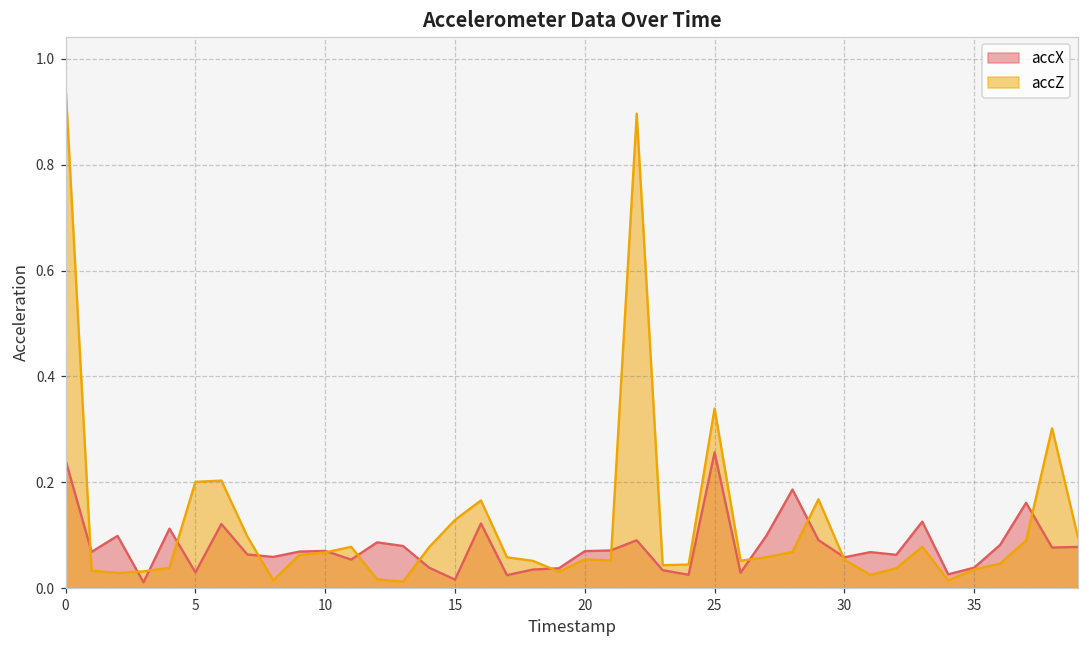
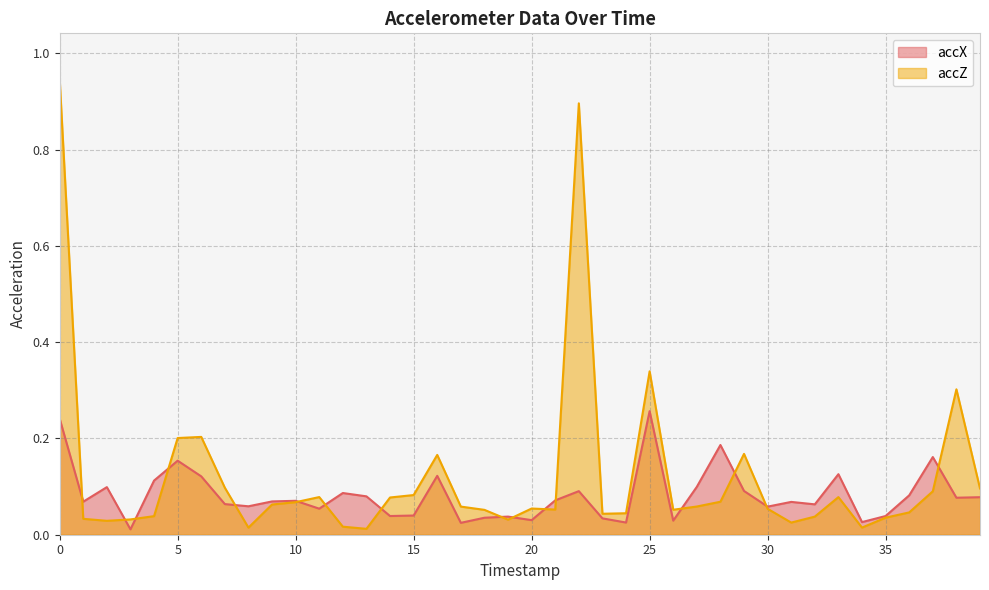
accX, 5: 0.03 -> 0.15
accX, 15: 0.02 -> 0.04
accZ, 15: 0.13 -> 0.08
accX, 20: 0.07 -> 0.03
